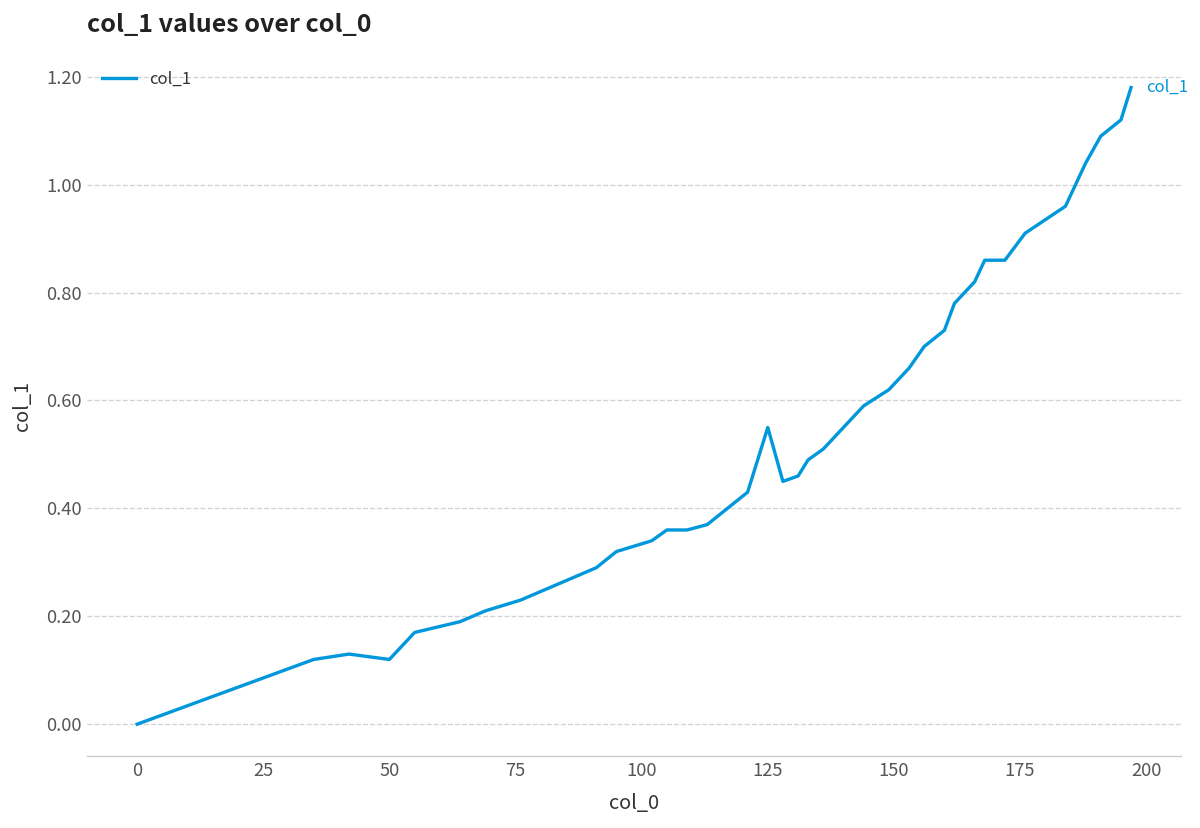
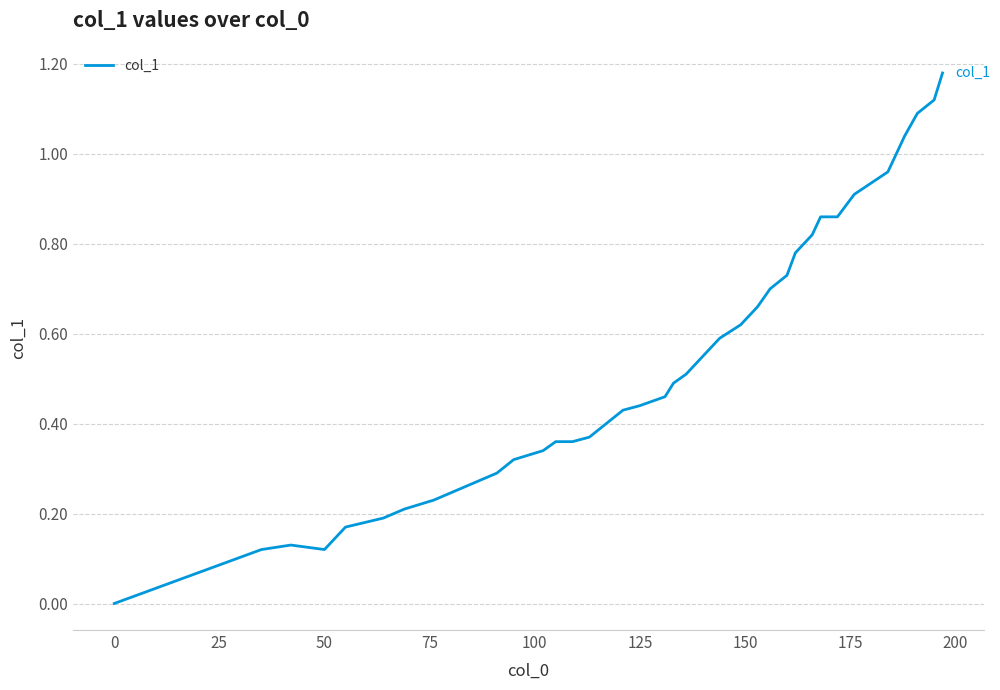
125: 0.55 -> 0.44
